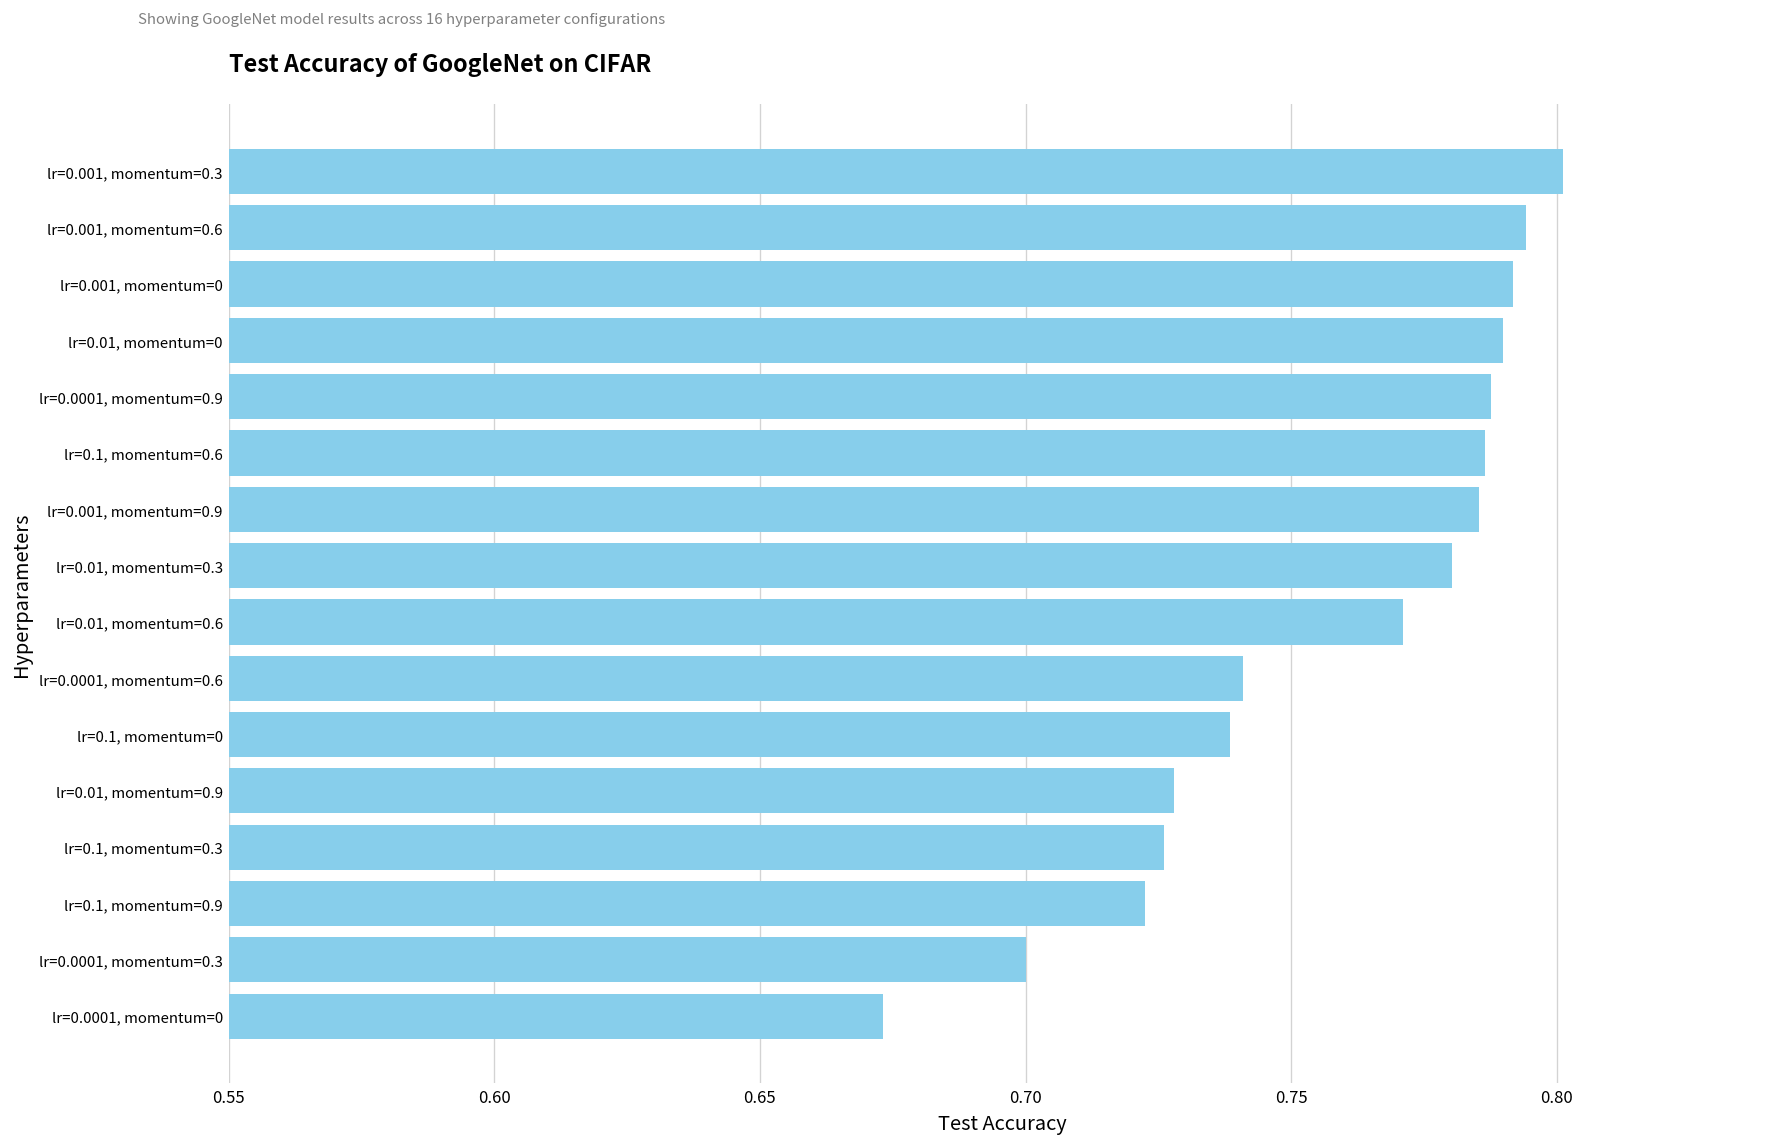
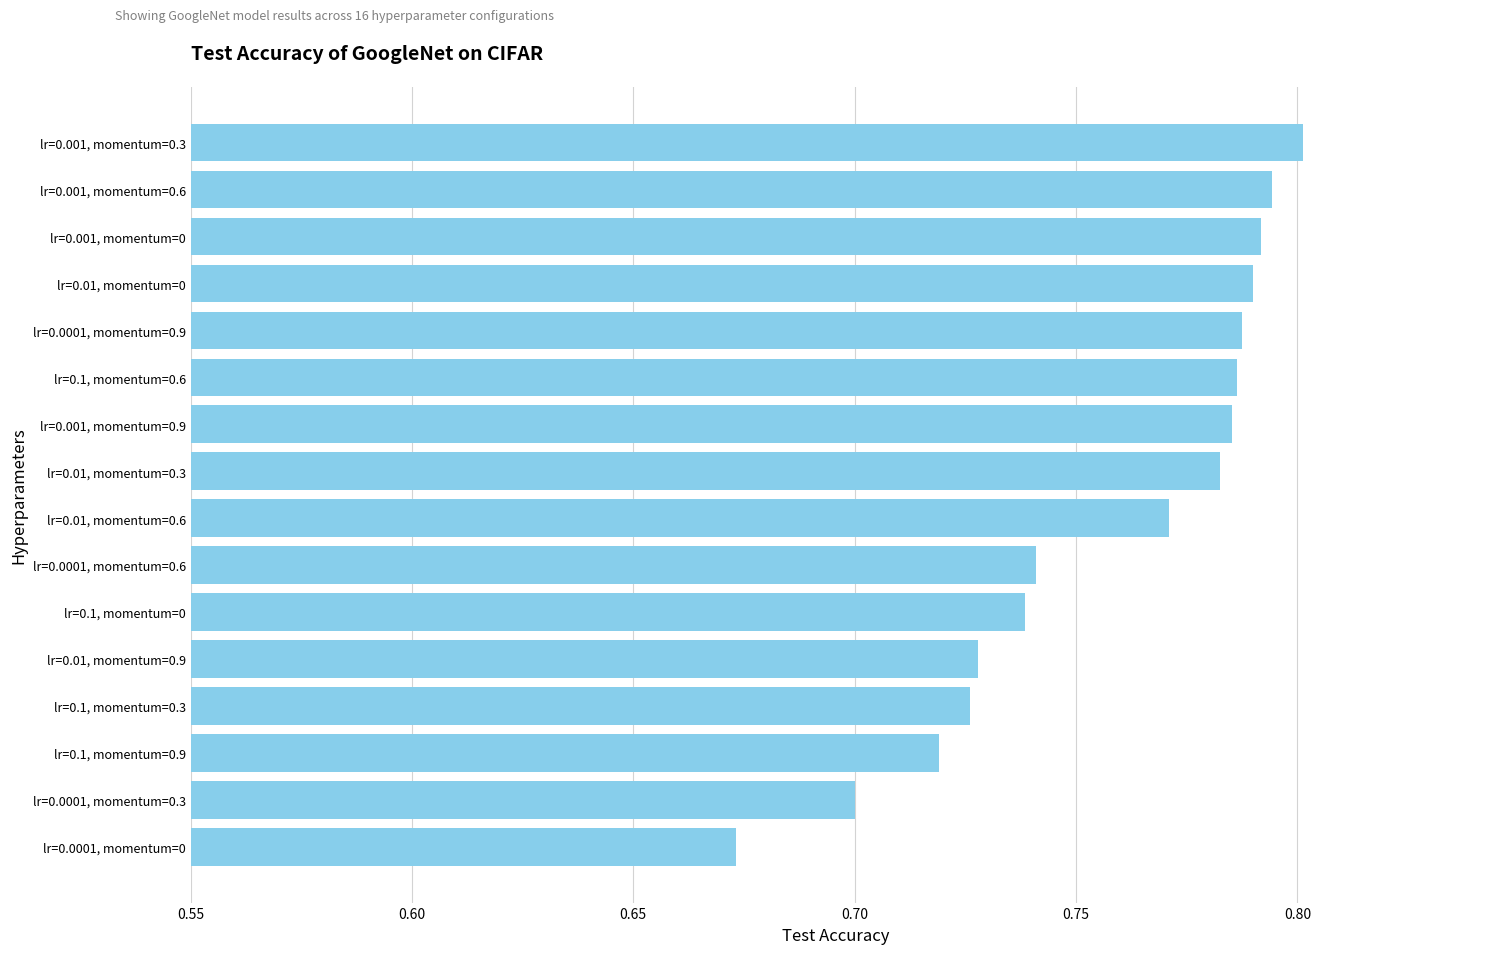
lr=0.01, momentum=0.3: 0.780 -> 0.783
lr=0.1, momentum=0.9: 0.722 -> 0.719
